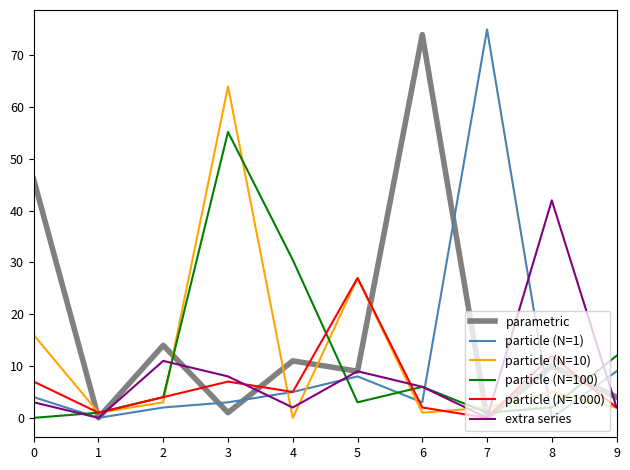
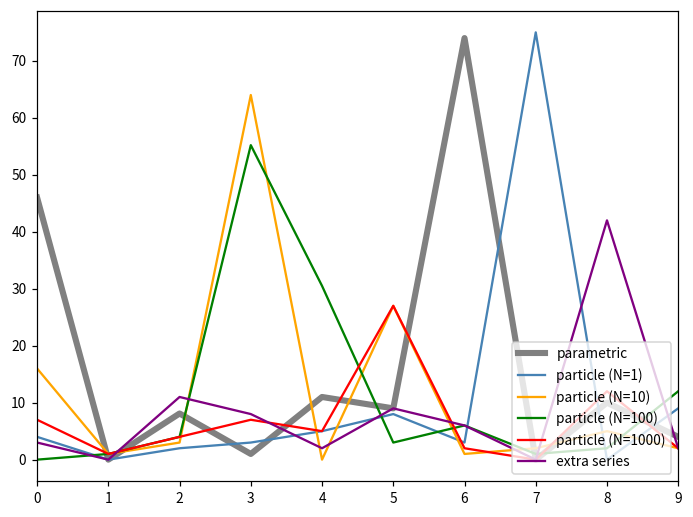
parametric, 2: 14 -> 8
